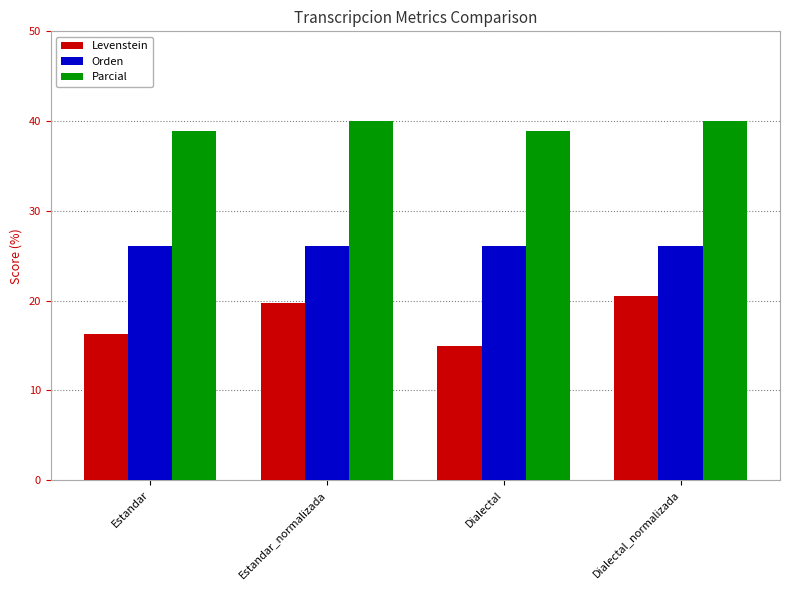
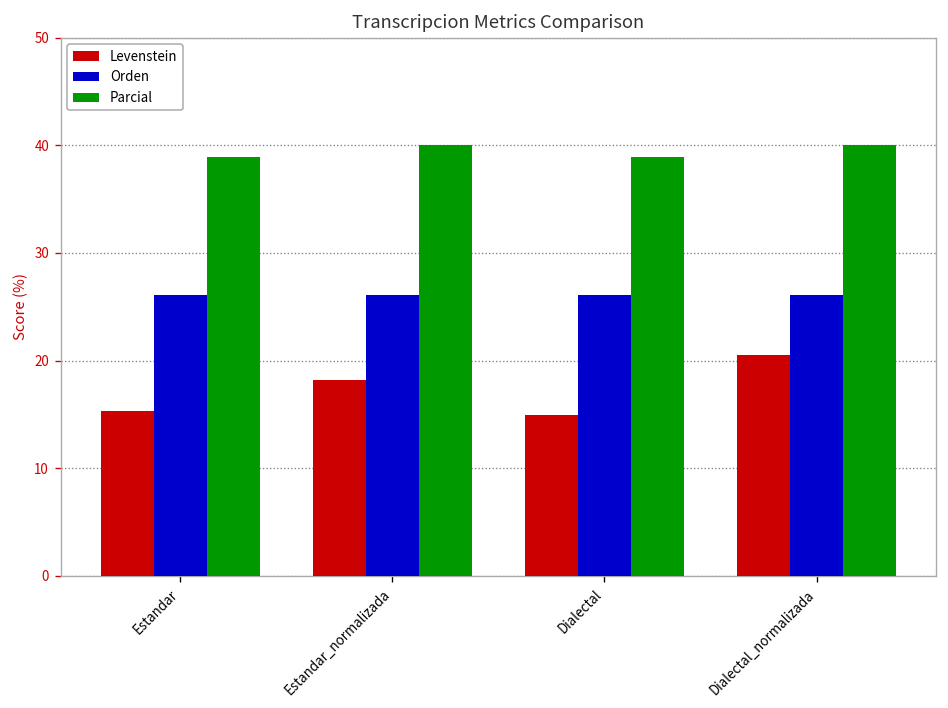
Levenstein, Estandar: 16 -> 15
Levenstein, Estandar_normalizada: 20 -> 18
